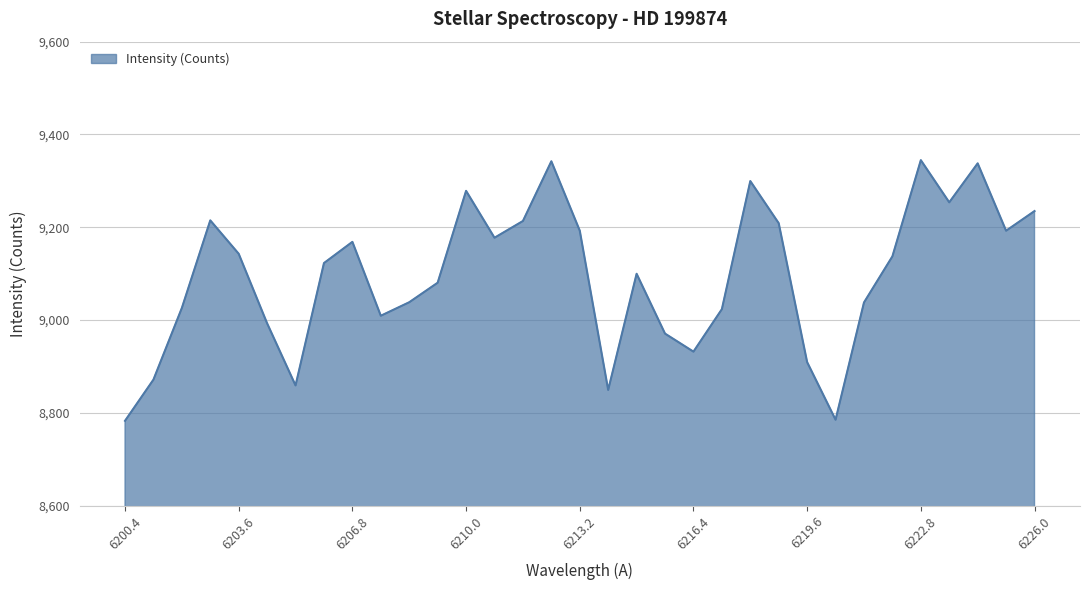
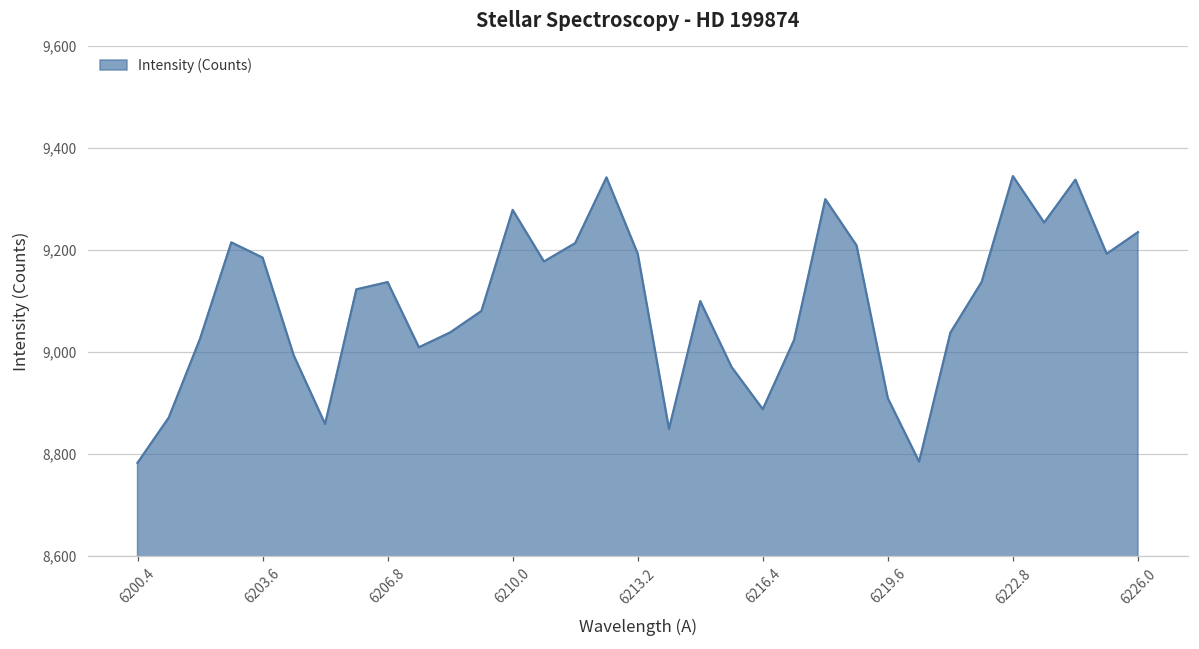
6203.6: 9,140 -> 9,190
6206.8: 9,170 -> 9,140
6216.4: 8,930 -> 8,890
